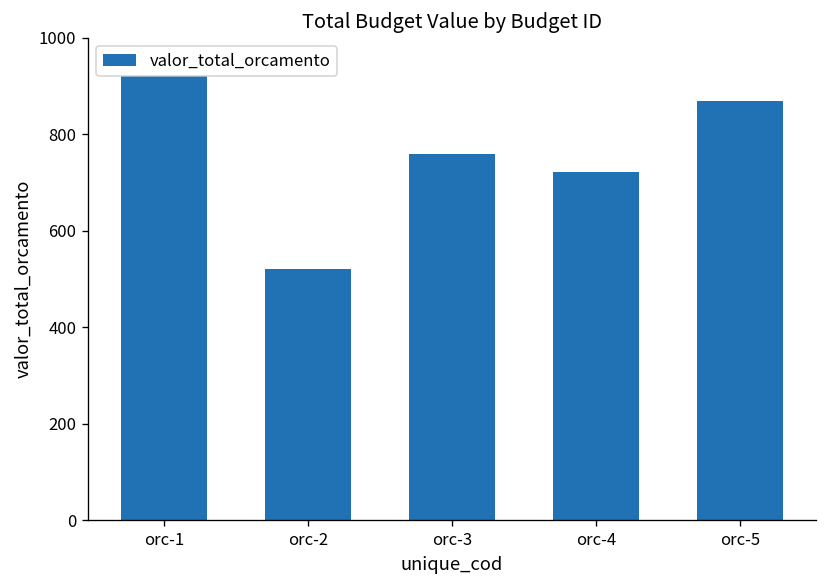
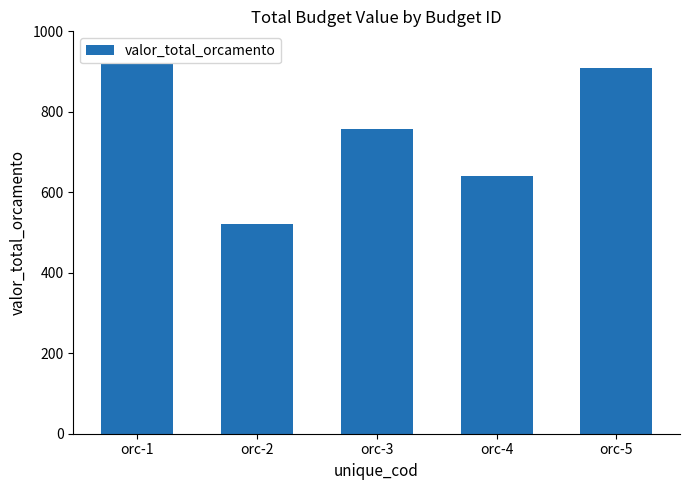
orc-4: 720 -> 640
orc-5: 870 -> 910
